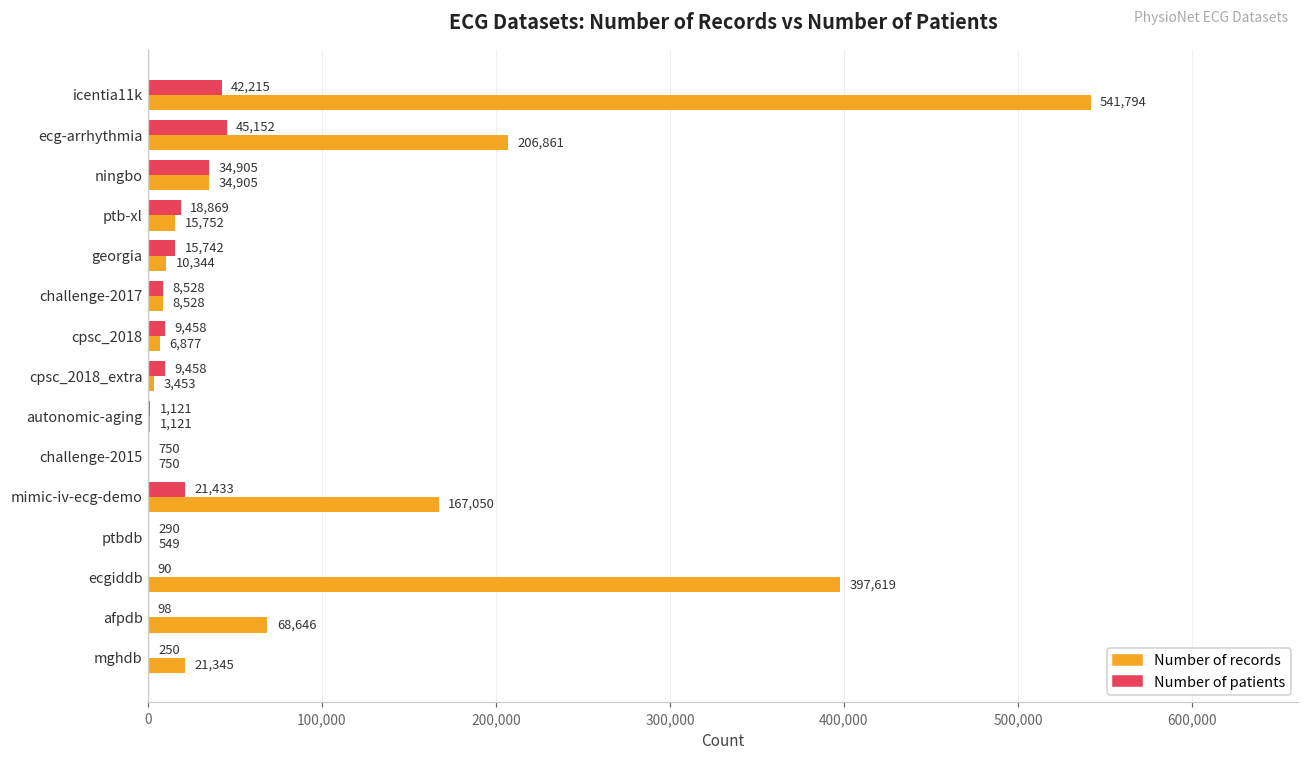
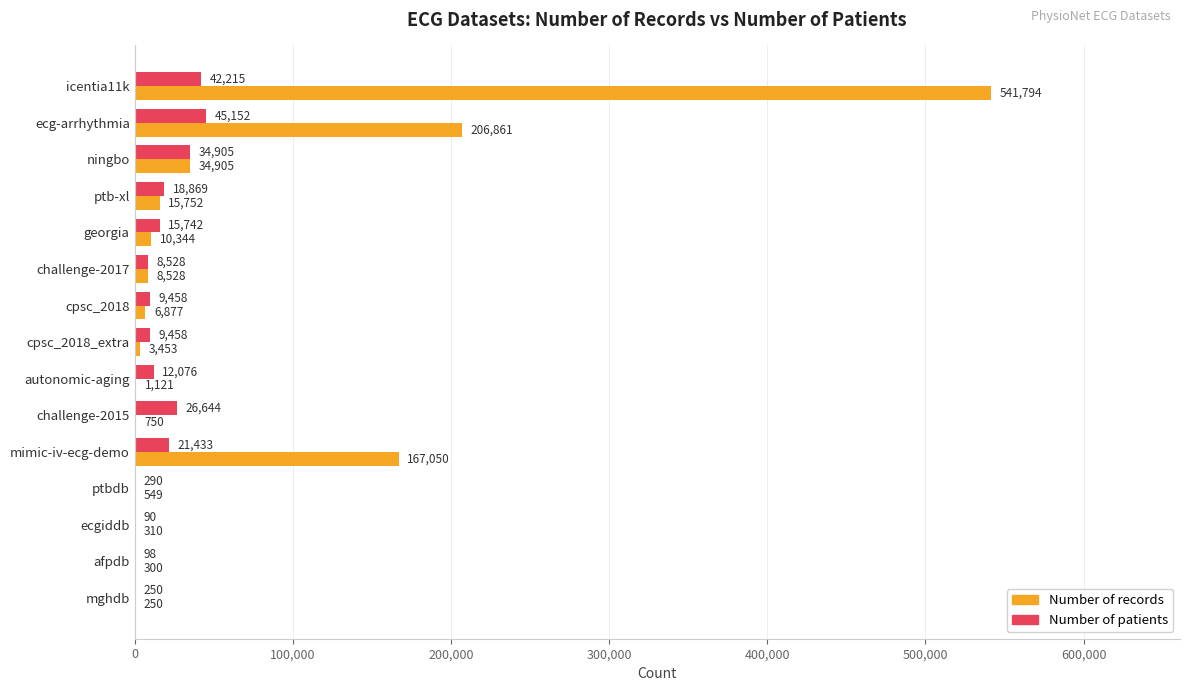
Number of patients, autonomic-aging: 1,121 -> 12,076
Number of patients, challenge-2015: 750 -> 26,644
Number of records, ecgiddb: 397,619 -> 310
Number of records, afpdb: 68,646 -> 300
Number of records, mghdb: 21,345 -> 250
